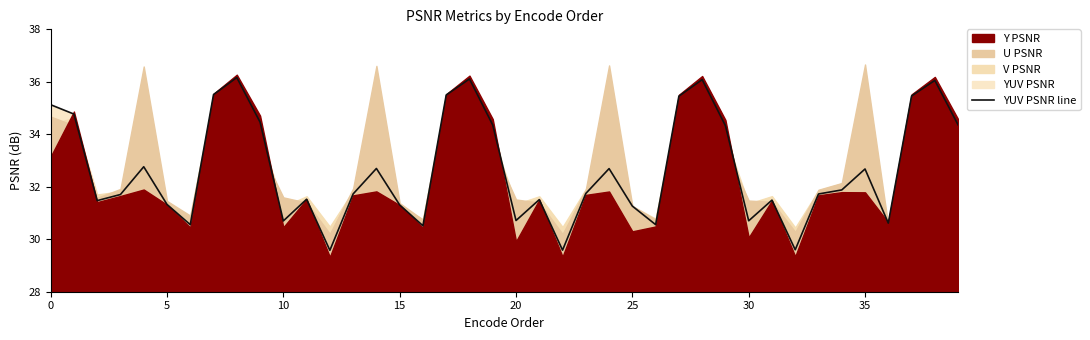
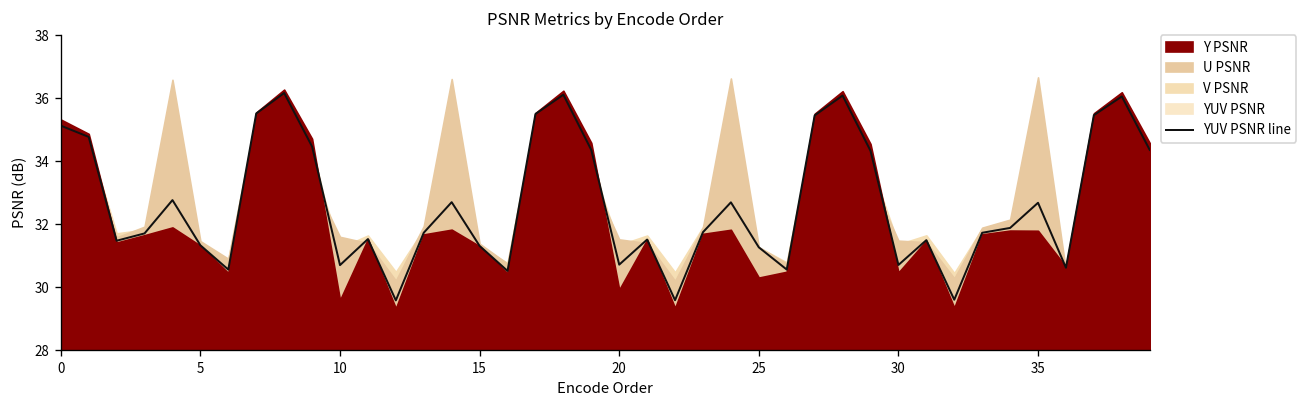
Y PSNR, 0: 33.1 -> 35.3
Y PSNR, 10: 30.5 -> 29.6
Y PSNR, 30: 30.1 -> 30.5
